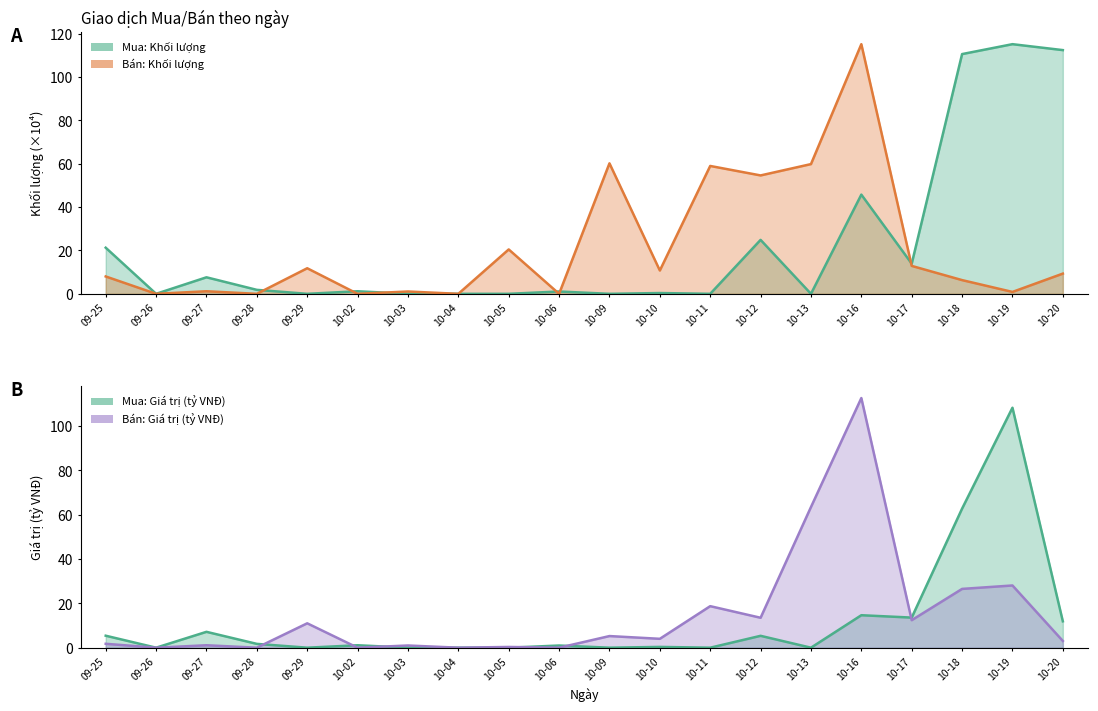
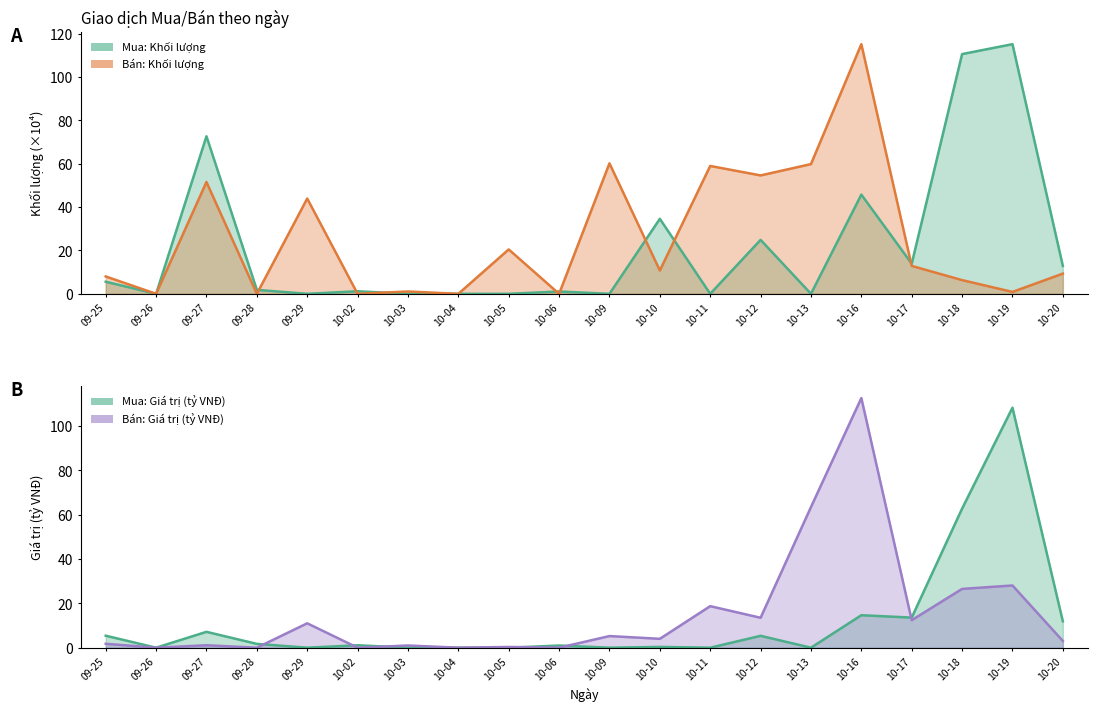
Giao dịch Mua/Bán theo ngày, Mua: Khối lượng, 09-25: 21 -> 6
Giao dịch Mua/Bán theo ngày, Mua: Khối lượng, 09-27: 8 -> 73
Giao dịch Mua/Bán theo ngày, Bán: Khối lượng, 09-27: 1 -> 52
Giao dịch Mua/Bán theo ngày, Bán: Khối lượng, 09-29: 12 -> 44
Giao dịch Mua/Bán theo ngày, Mua: Khối lượng, 10-10: 0 -> 35
Giao dịch Mua/Bán theo ngày, Mua: Khối lượng, 10-20: 112 -> 13
